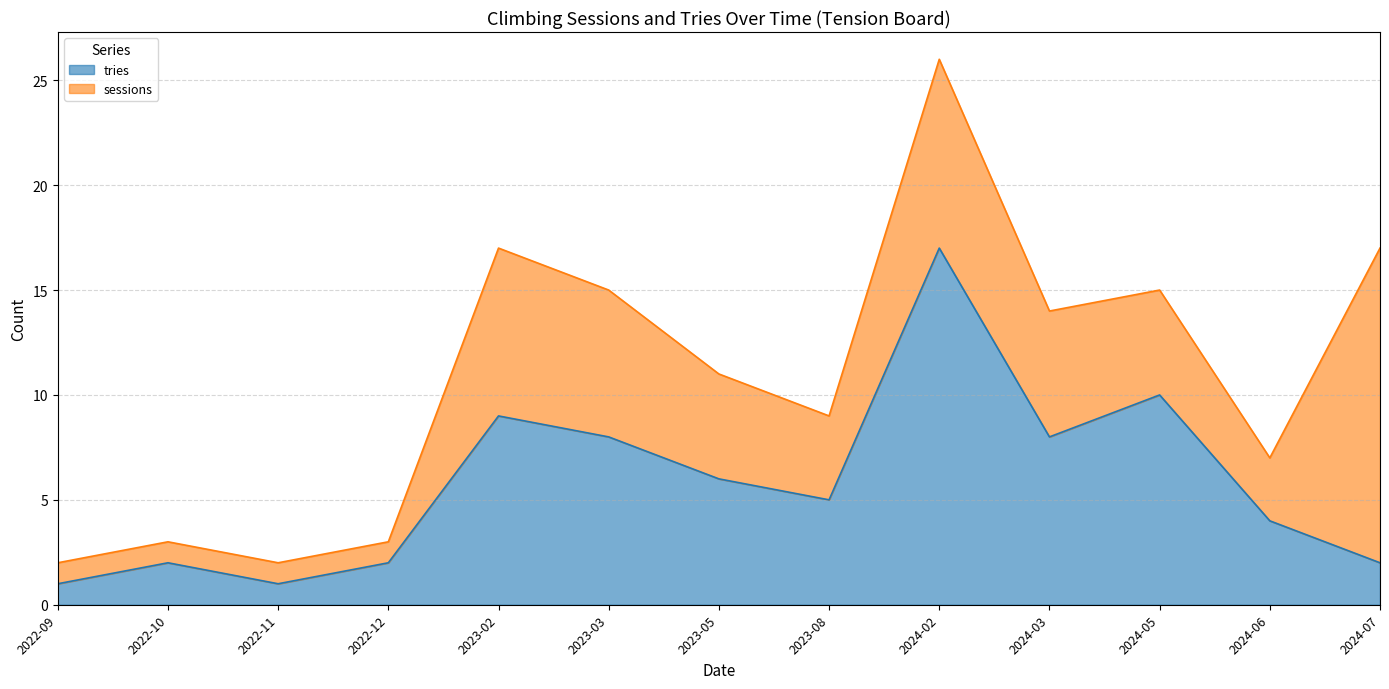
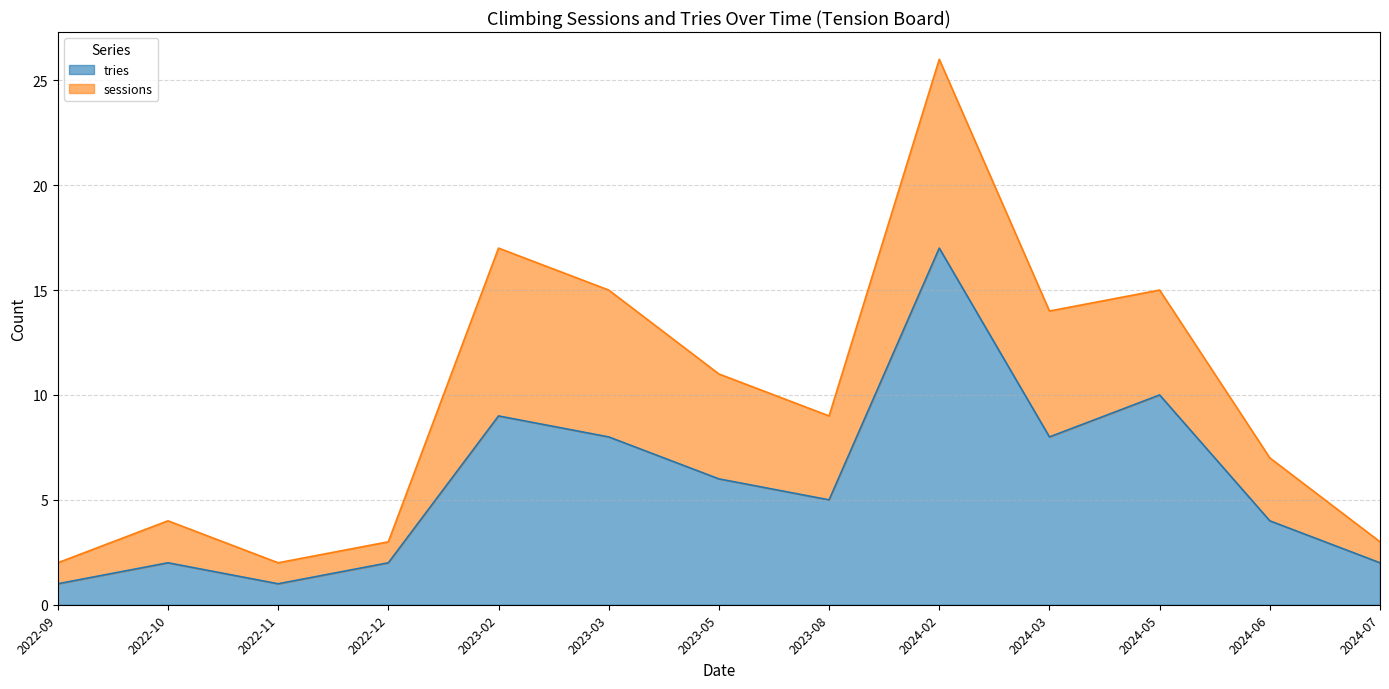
sessions, 2022-10: 1 -> 2
sessions, 2024-07: 15 -> 1
